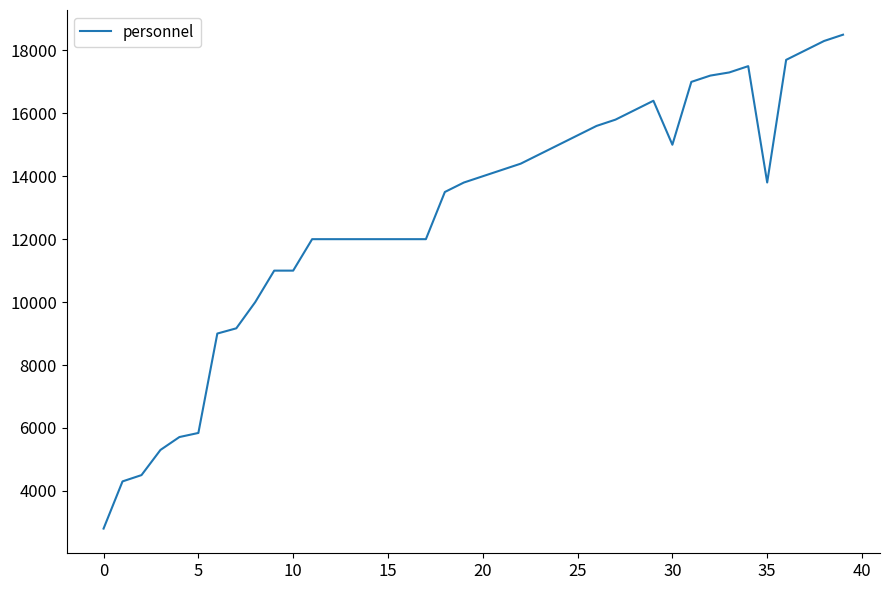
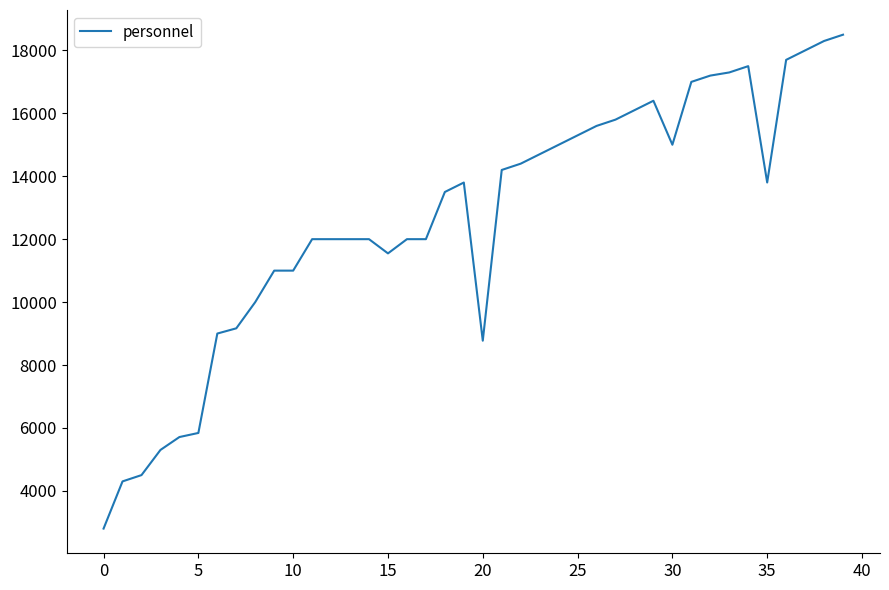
15: 12000 -> 11500
20: 14000 -> 8800
